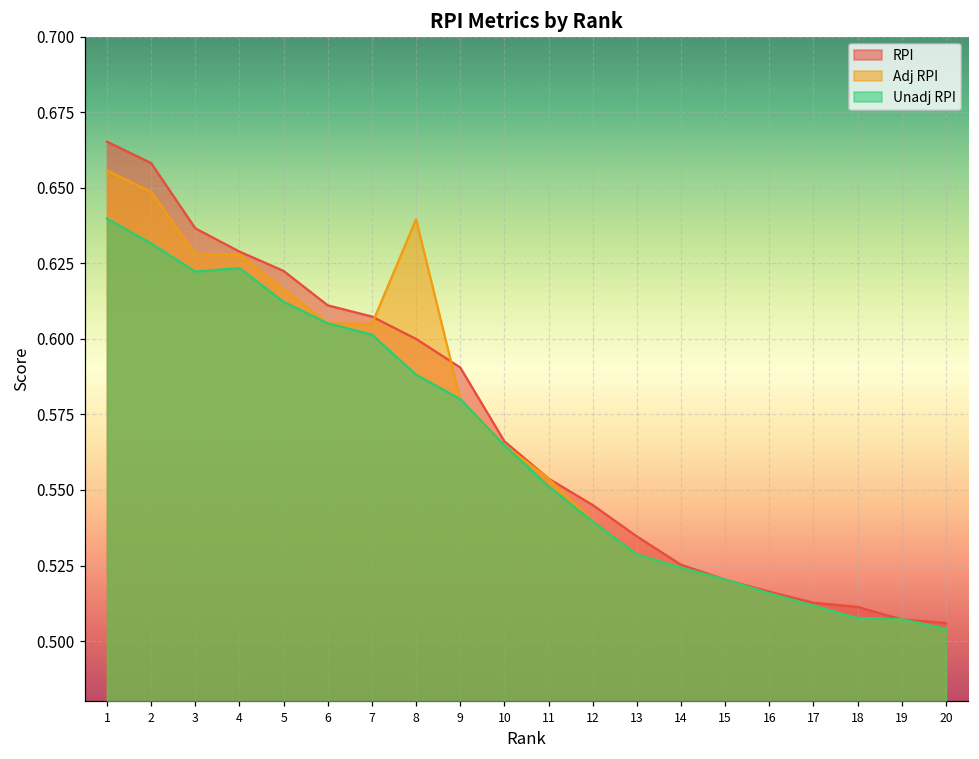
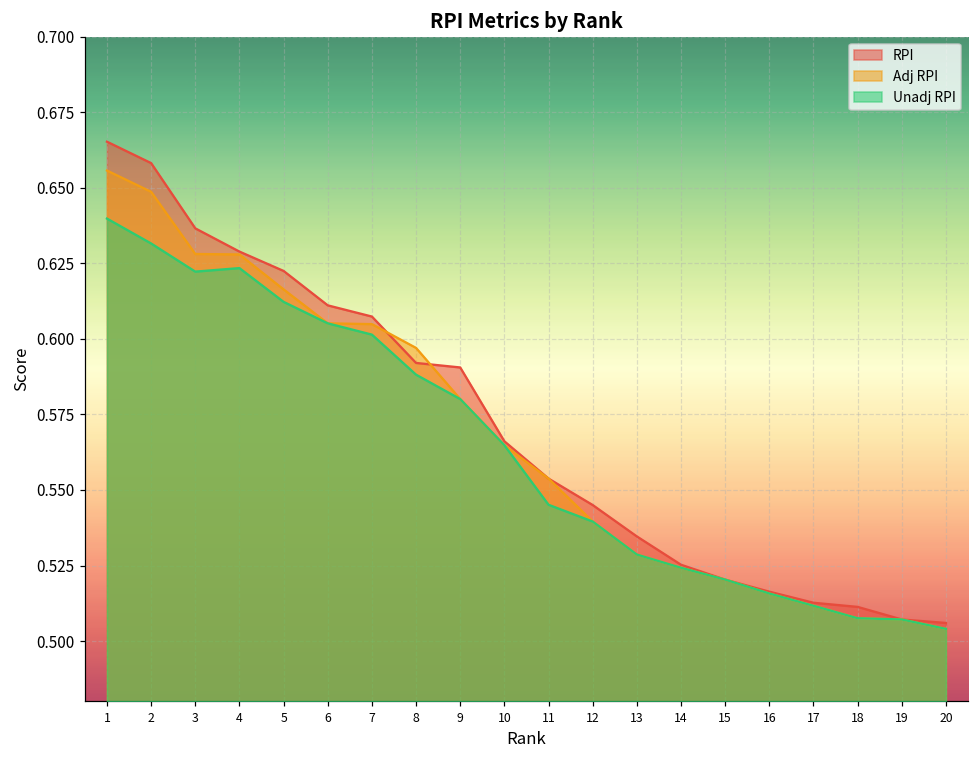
RPI, 8: 0.600 -> 0.592
Adj RPI, 8: 0.640 -> 0.597
Unadj RPI, 11: 0.551 -> 0.545
